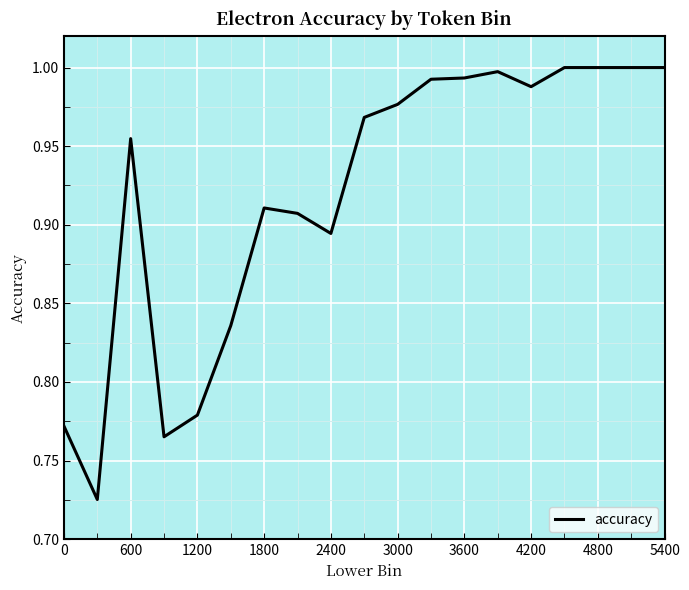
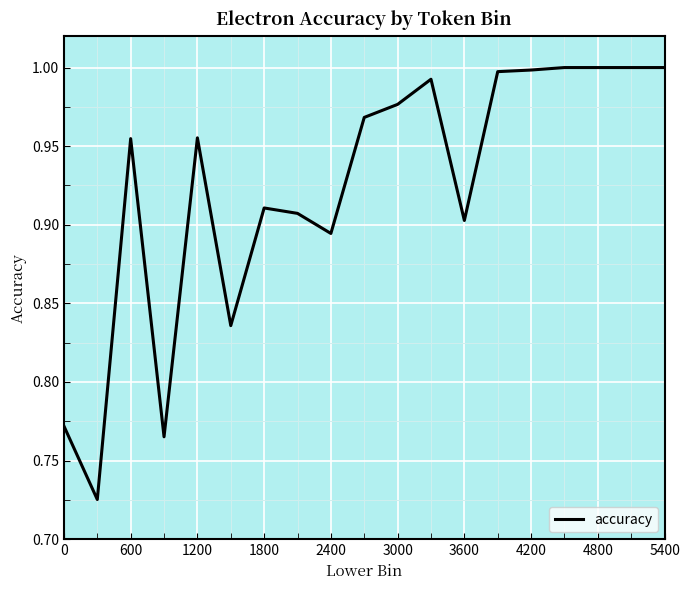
1200: 0.779 -> 0.955
3600: 0.993 -> 0.903
4200: 0.988 -> 0.998
